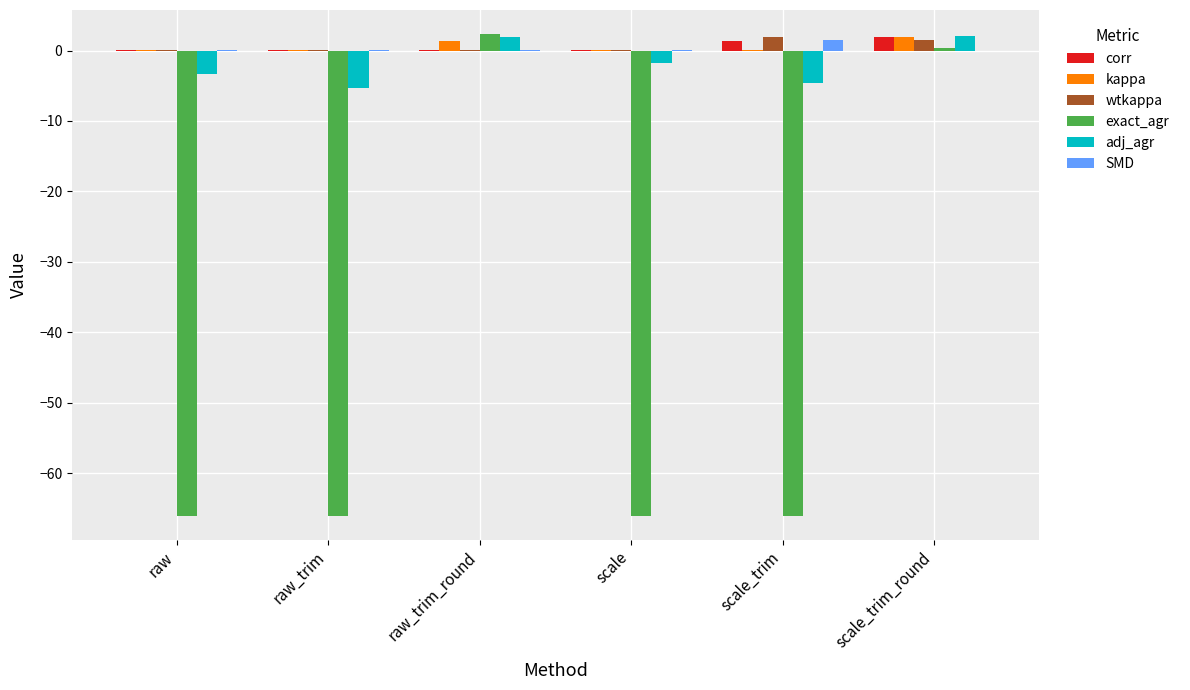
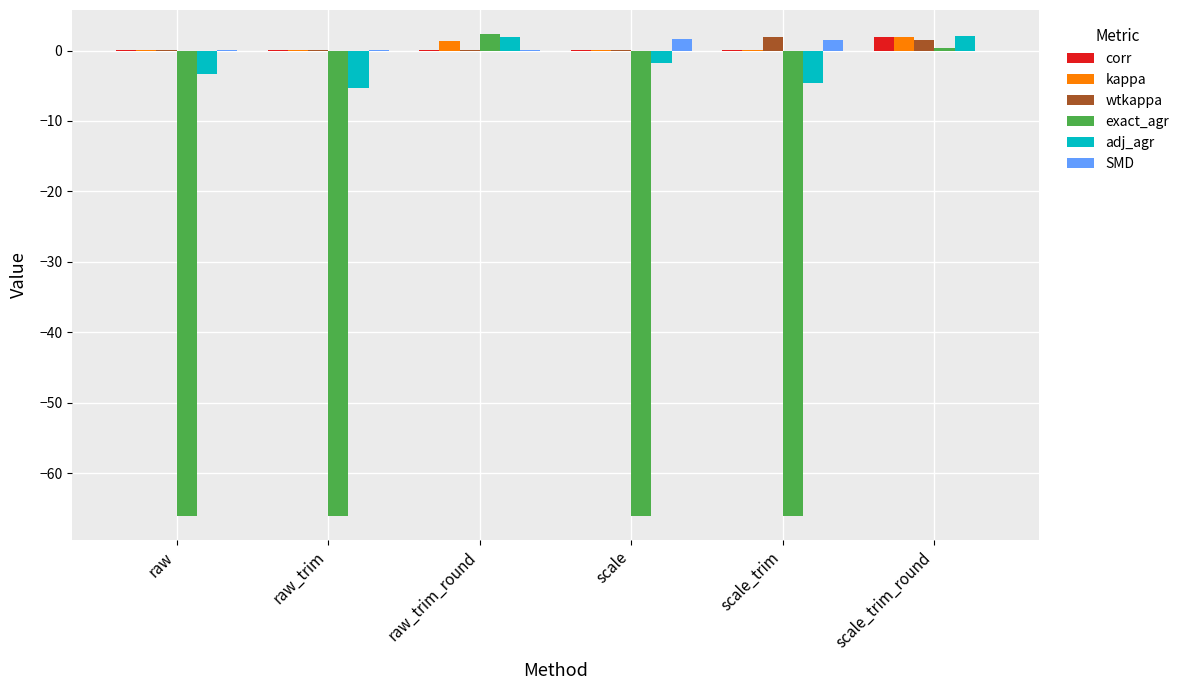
SMD, scale: 0 -> 2
corr, scale_trim: 1 -> 0
